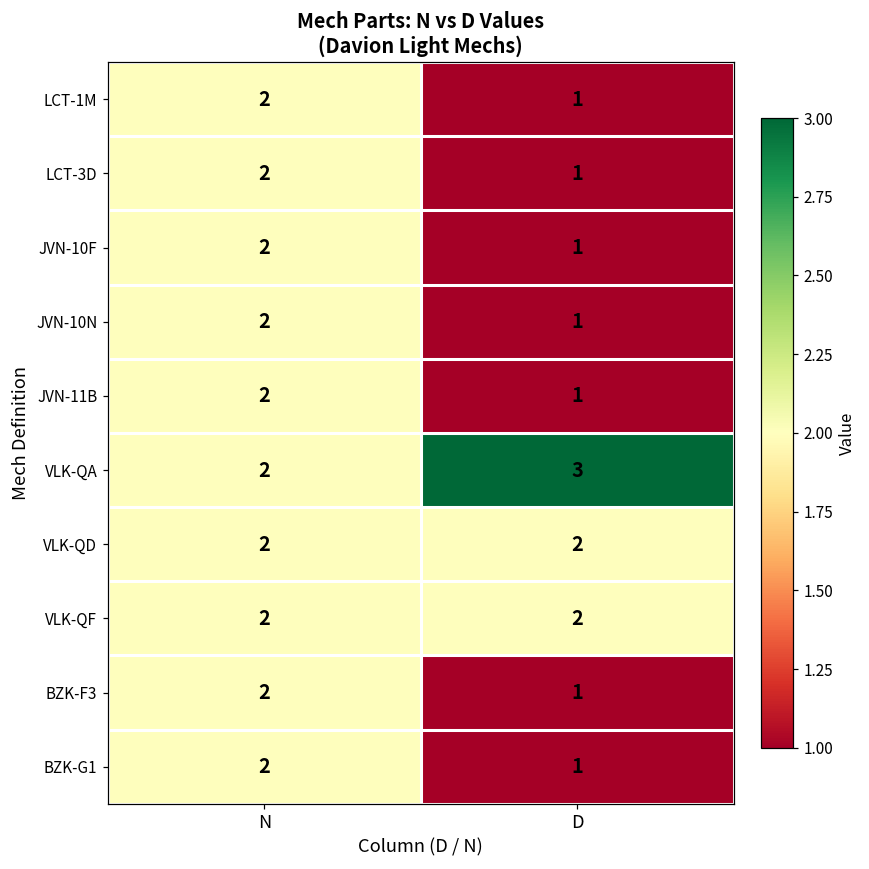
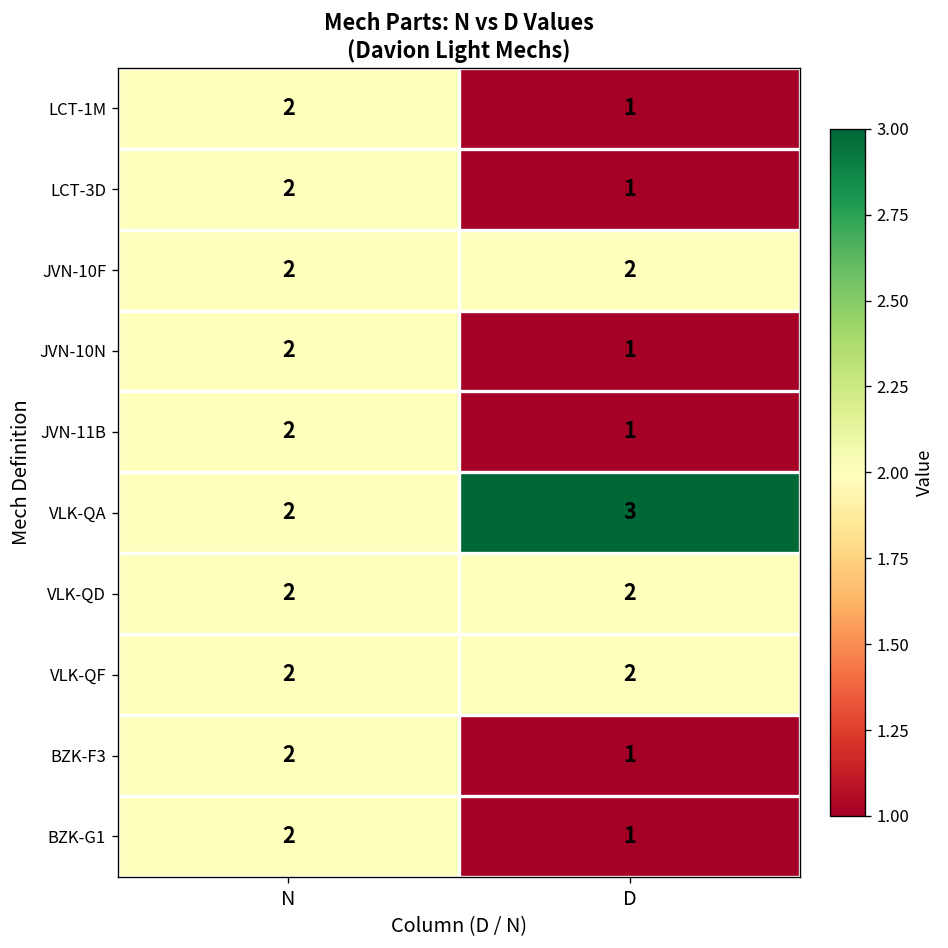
JVN-10F, D: 1 -> 2
